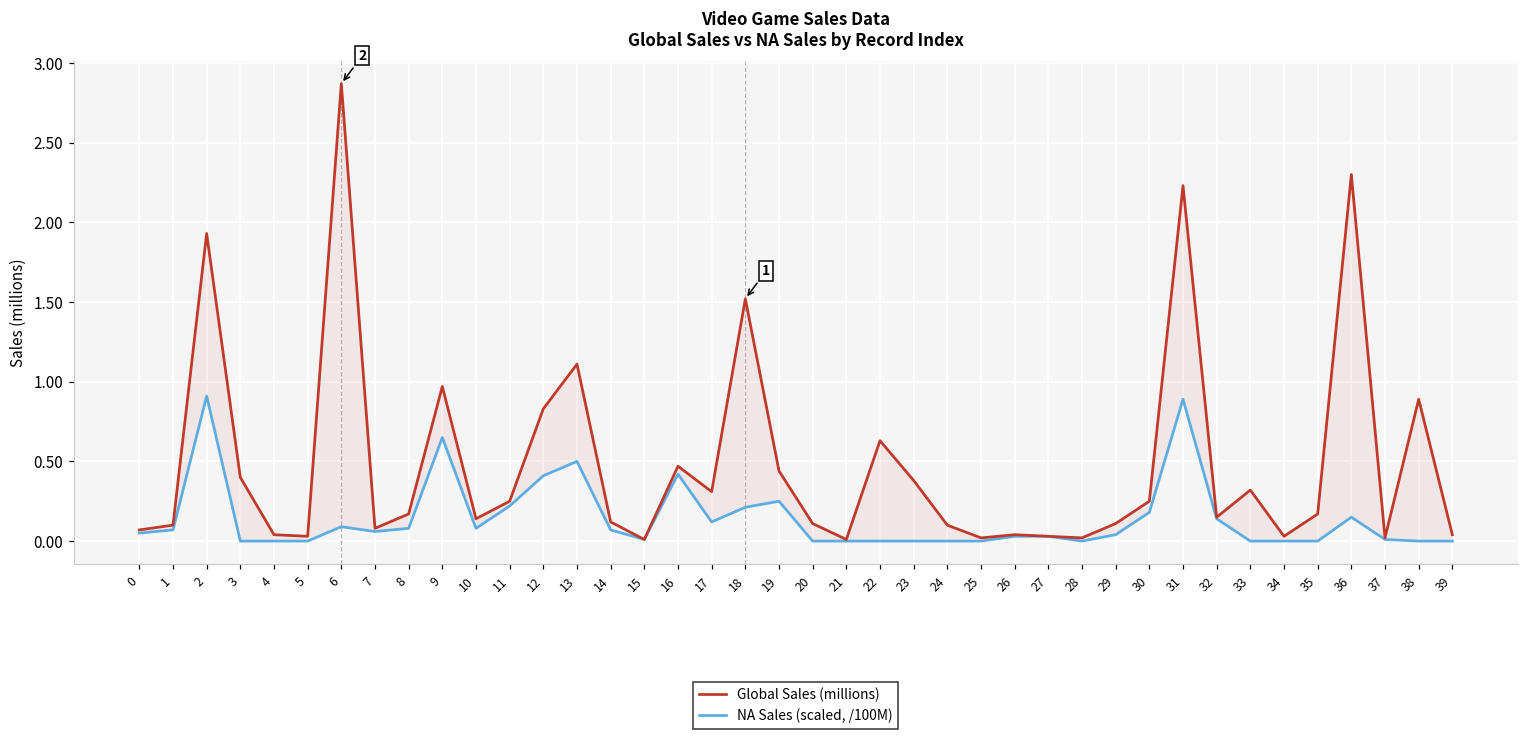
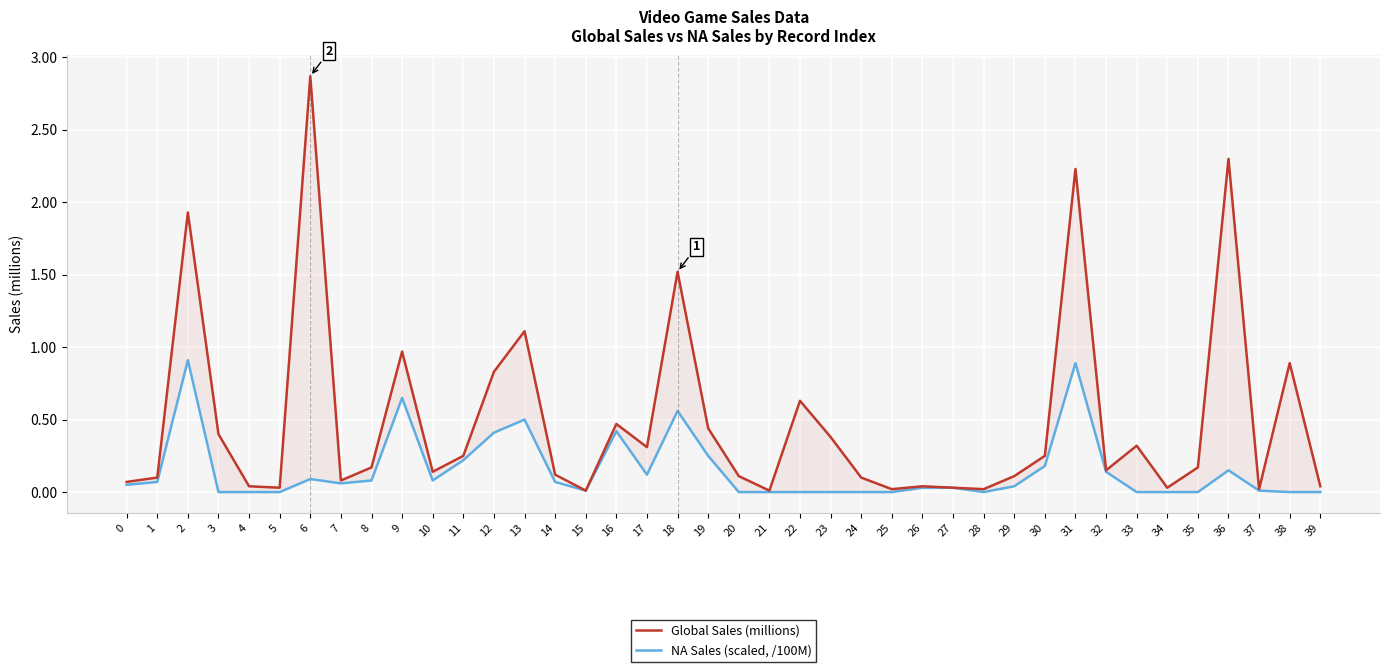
NA Sales (scaled, /100M), 18: 0.21 -> 0.56
